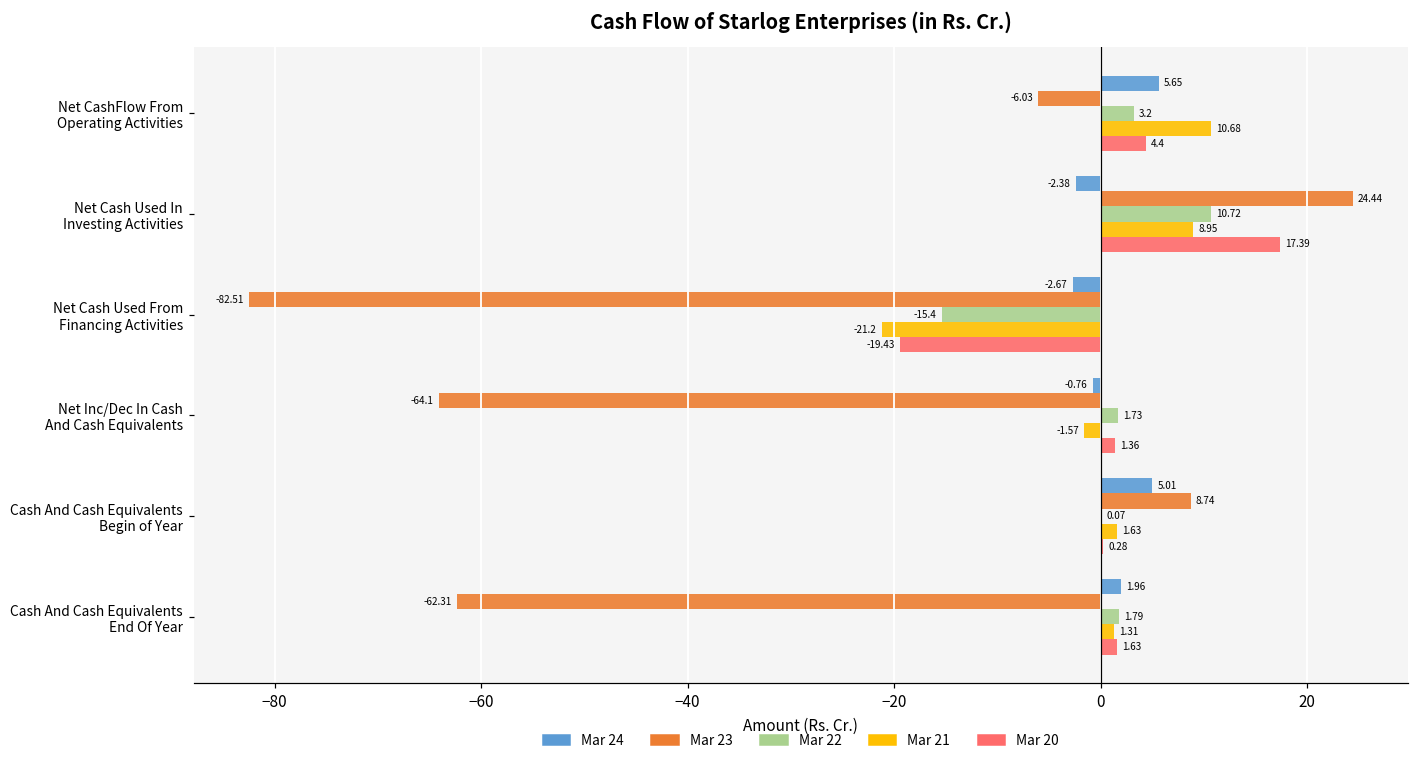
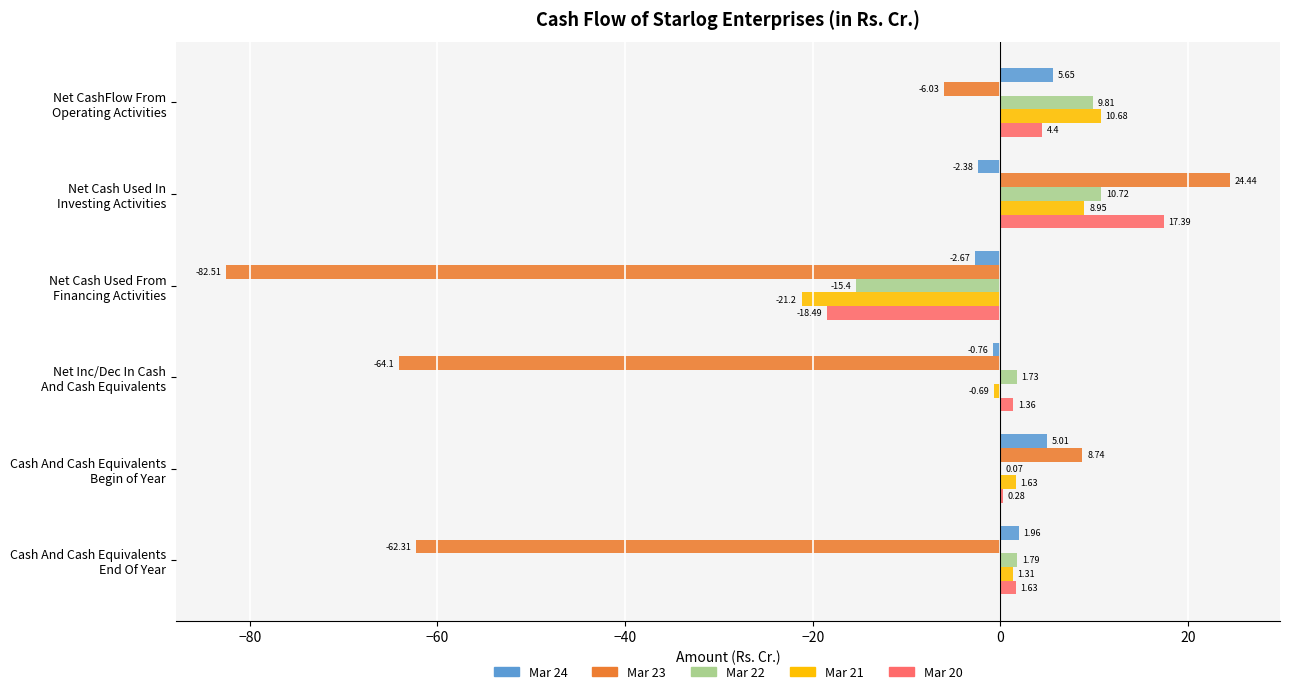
Mar 22, Net CashFlow From Operating Activities: 3.2 -> 9.81
Mar 20, Net Cash Used From Financing Activities: -19.43 -> -18.49
Mar 21, Net Inc/Dec In Cash And Cash Equivalents: -1.57 -> -0.69
